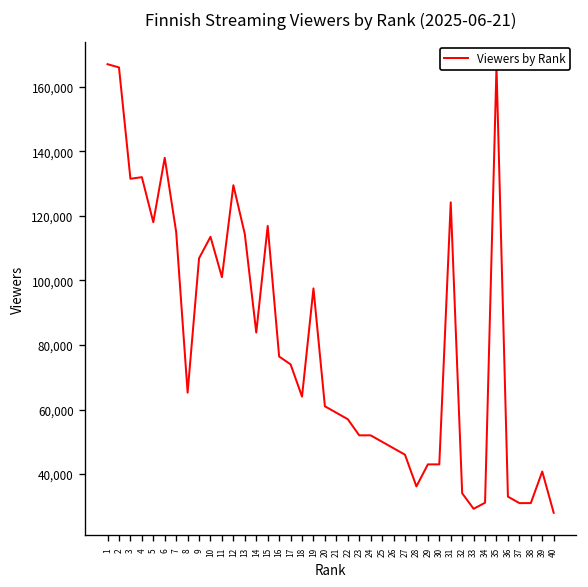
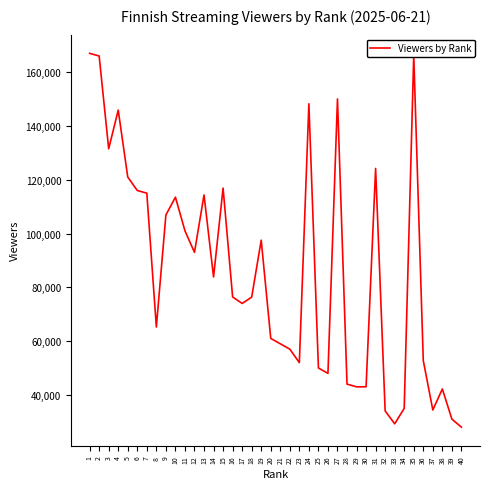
4: 132,000 -> 146,000
5: 118,000 -> 121,000
6: 138,000 -> 116,000
12: 130,000 -> 93,000
18: 64,000 -> 76,000
24: 52,000 -> 148,000
27: 46,000 -> 150,000
28: 36,000 -> 44,000
34: 31,000 -> 35,000
36: 33,000 -> 53,000
37: 31,000 -> 34,000
38: 31,000 -> 42,000
39: 41,000 -> 31,000
